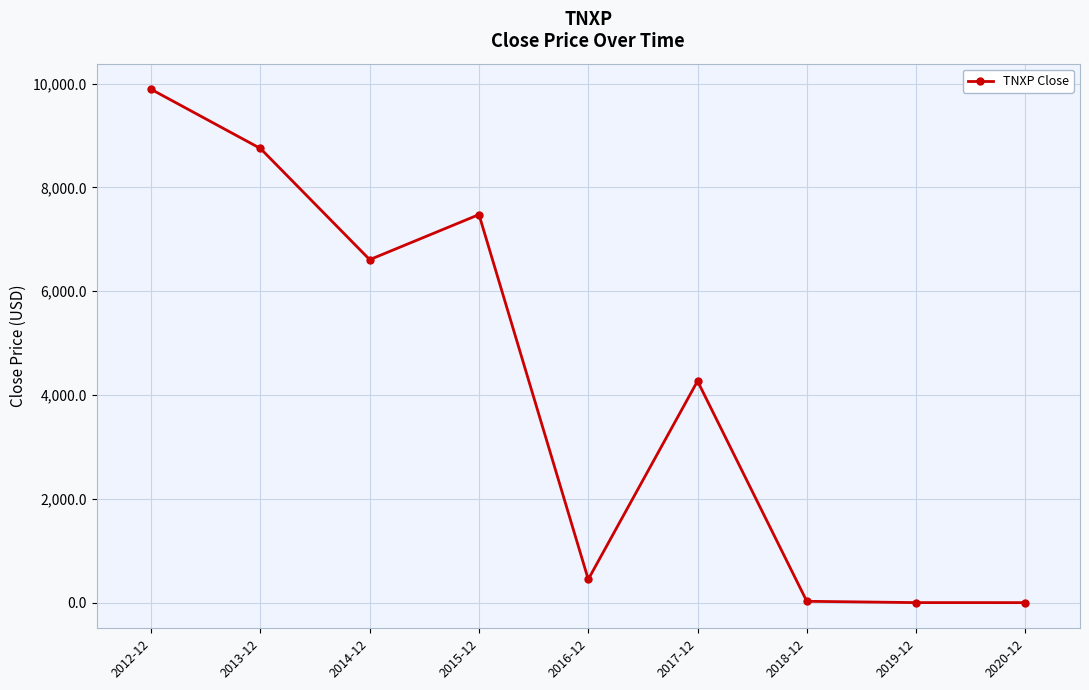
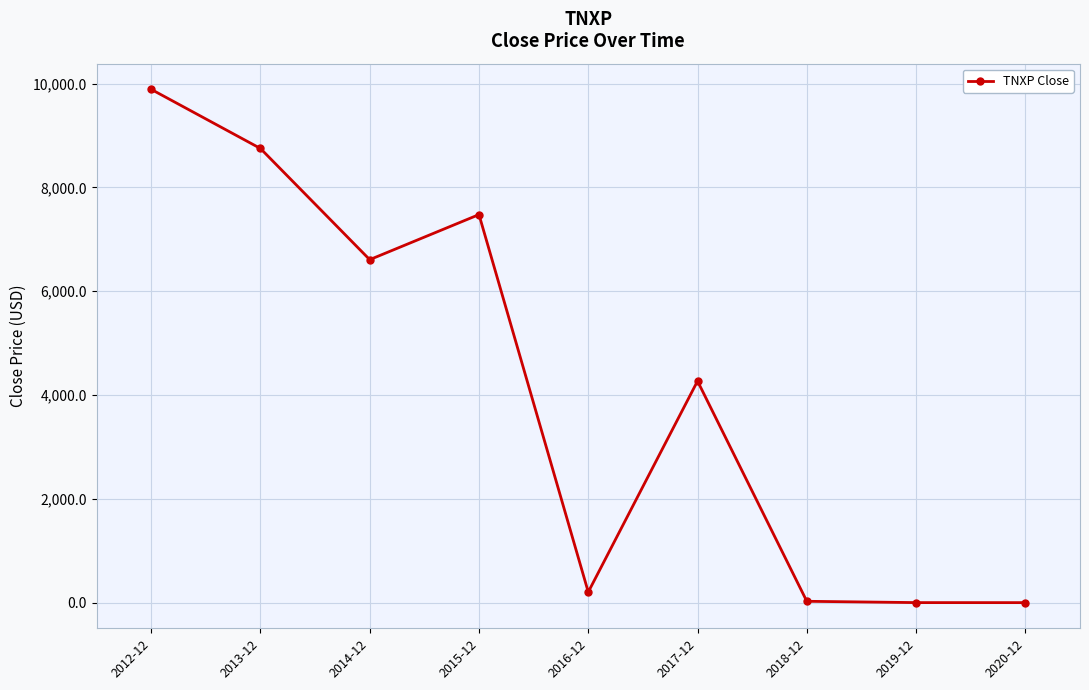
2016-12: 400 -> 200
